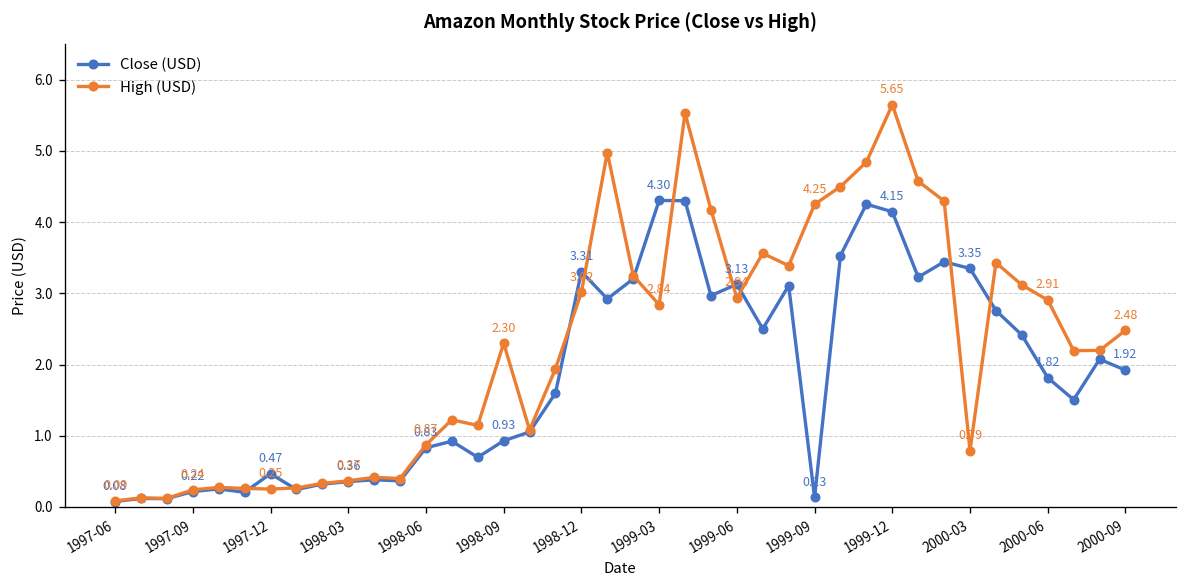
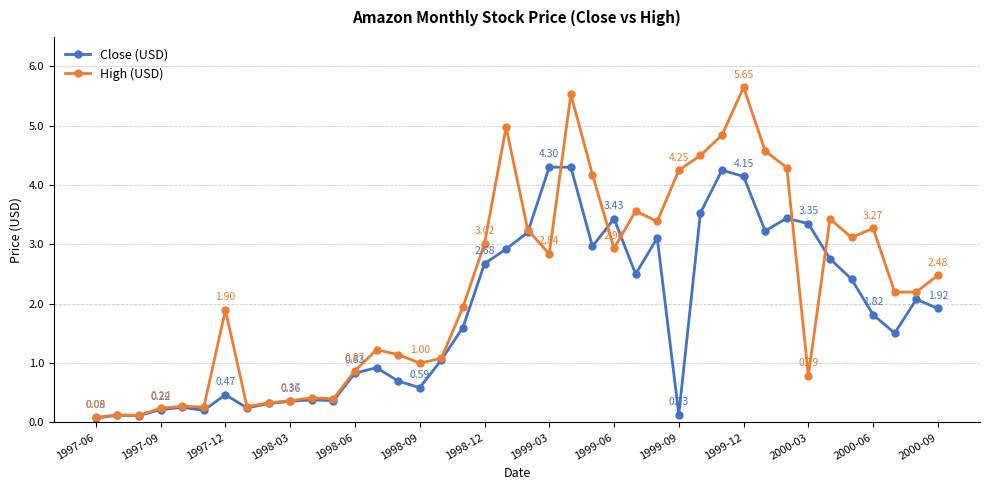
High (USD), 1997-12: 0.25 -> 1.90
Close (USD), 1998-09: 0.93 -> 0.59
High (USD), 1998-09: 2.30 -> 1.00
Close (USD), 1998-12: 3.31 -> 2.68
Close (USD), 1999-06: 3.13 -> 3.43
High (USD), 2000-06: 2.91 -> 3.27
